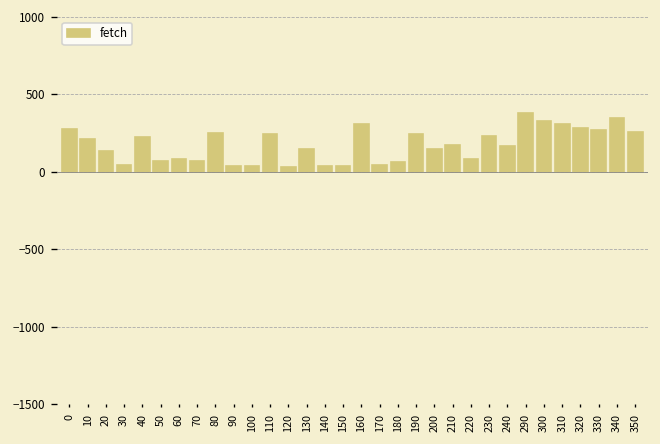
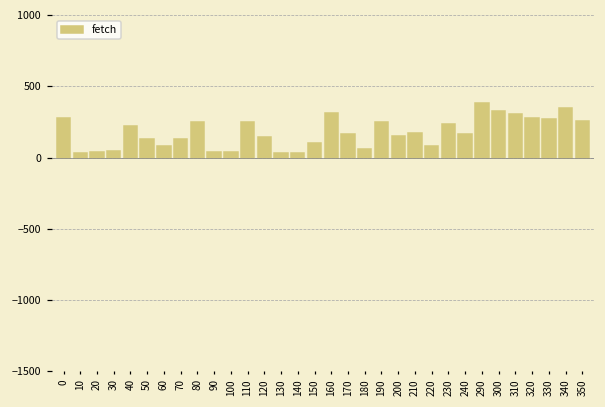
10: 210 -> 40
20: 140 -> 40
50: 70 -> 130
70: 70 -> 130
120: 30 -> 140
130: 150 -> 30
150: 40 -> 100
170: 50 -> 170
